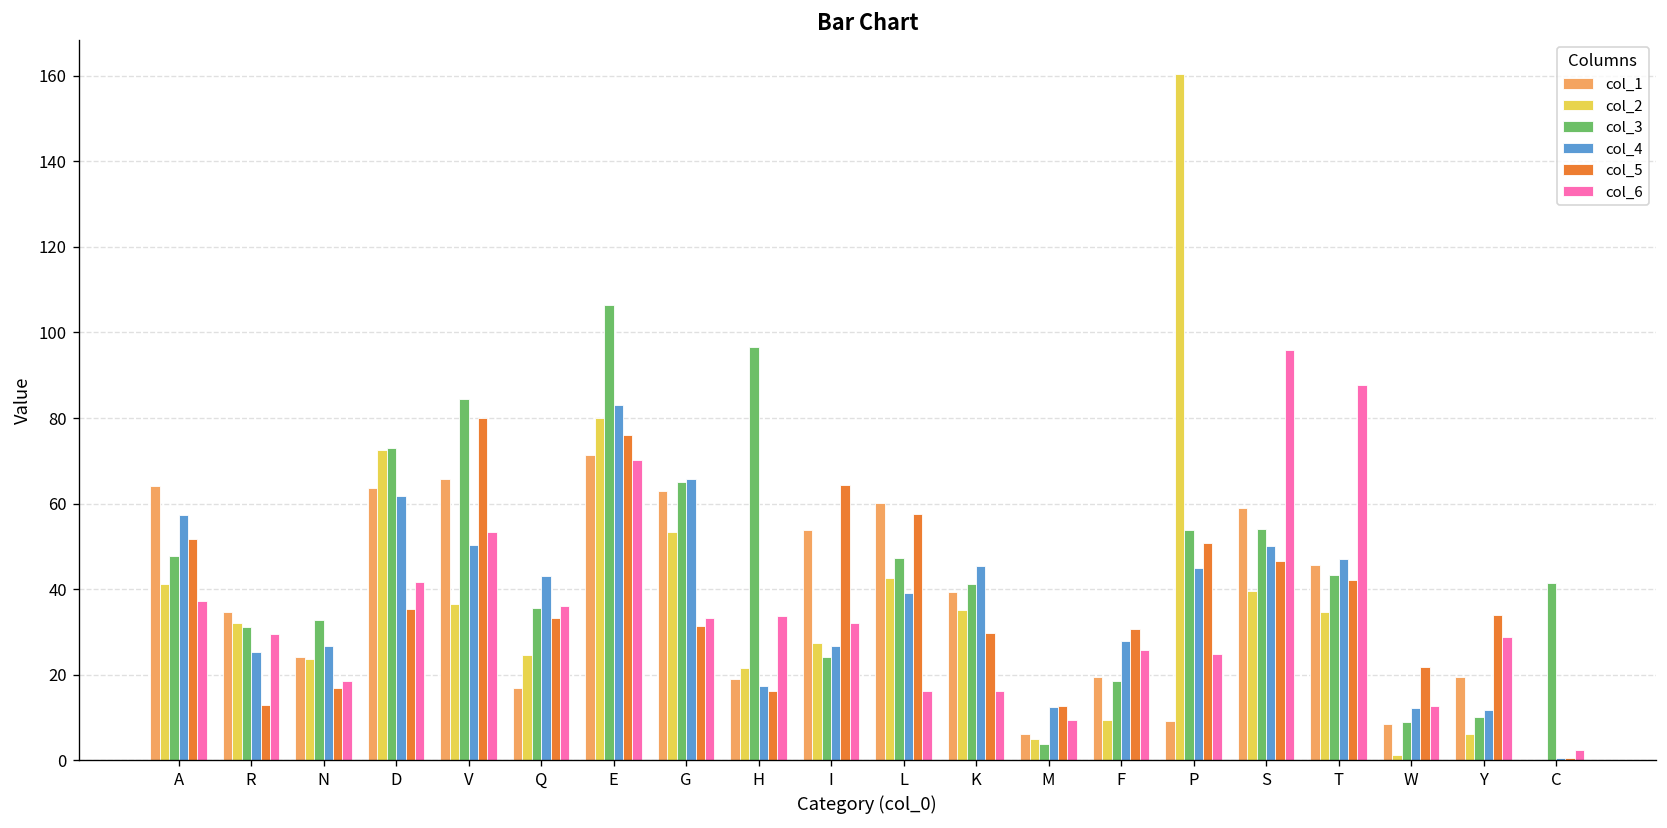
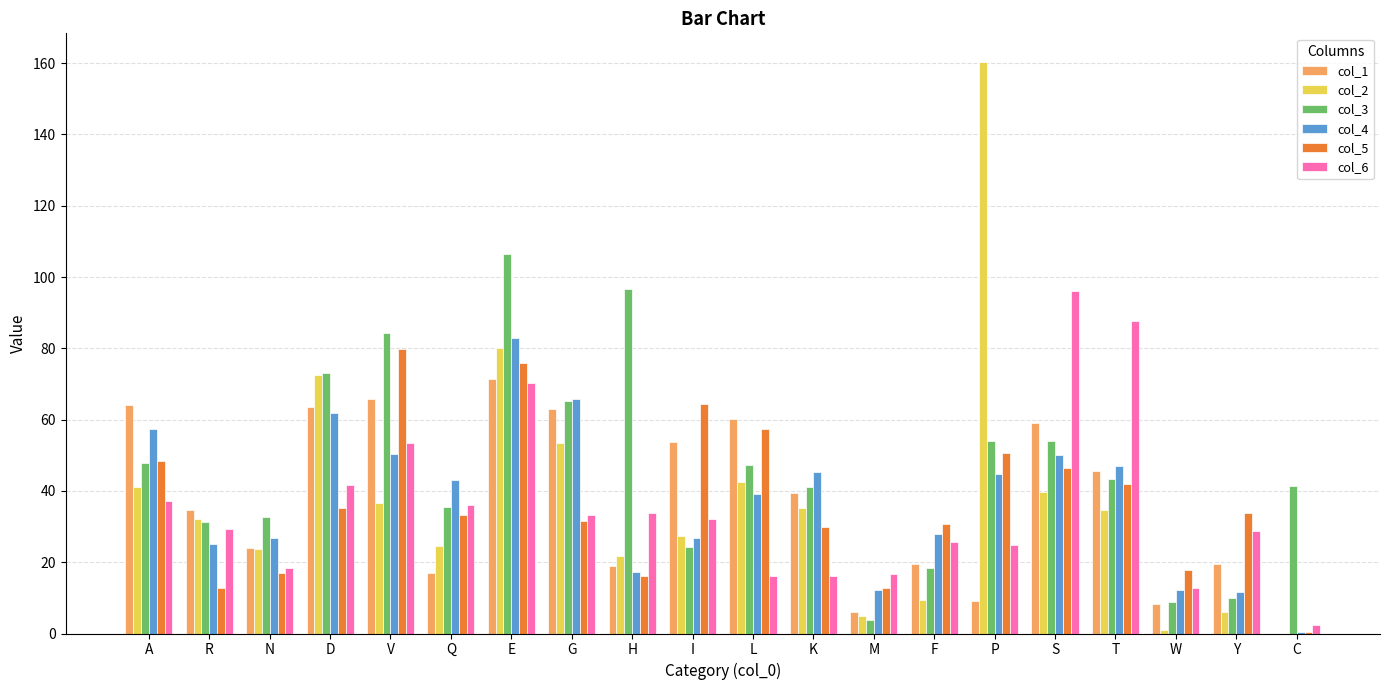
col_5, A: 52 -> 49
col_6, M: 9 -> 17
col_5, W: 22 -> 18
